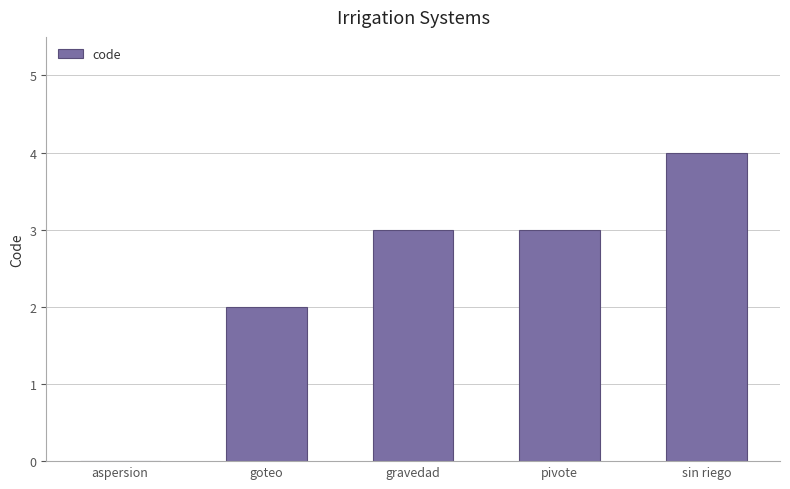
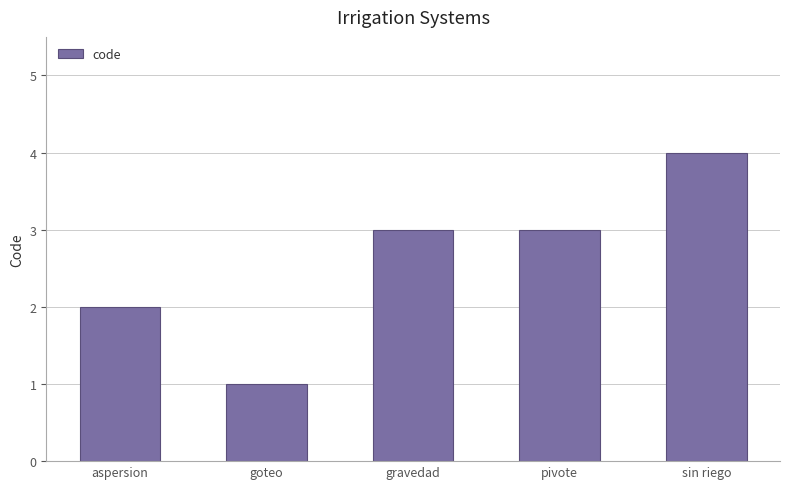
aspersion: 0 -> 2
goteo: 2 -> 1
